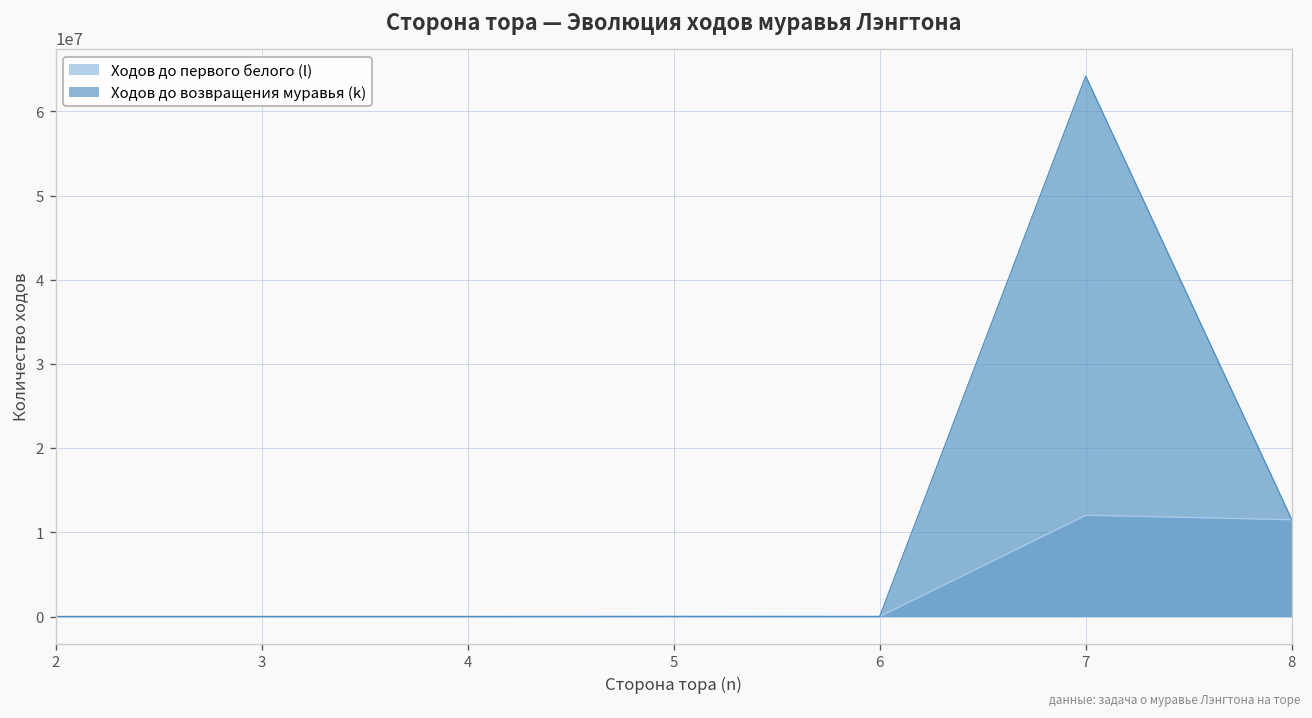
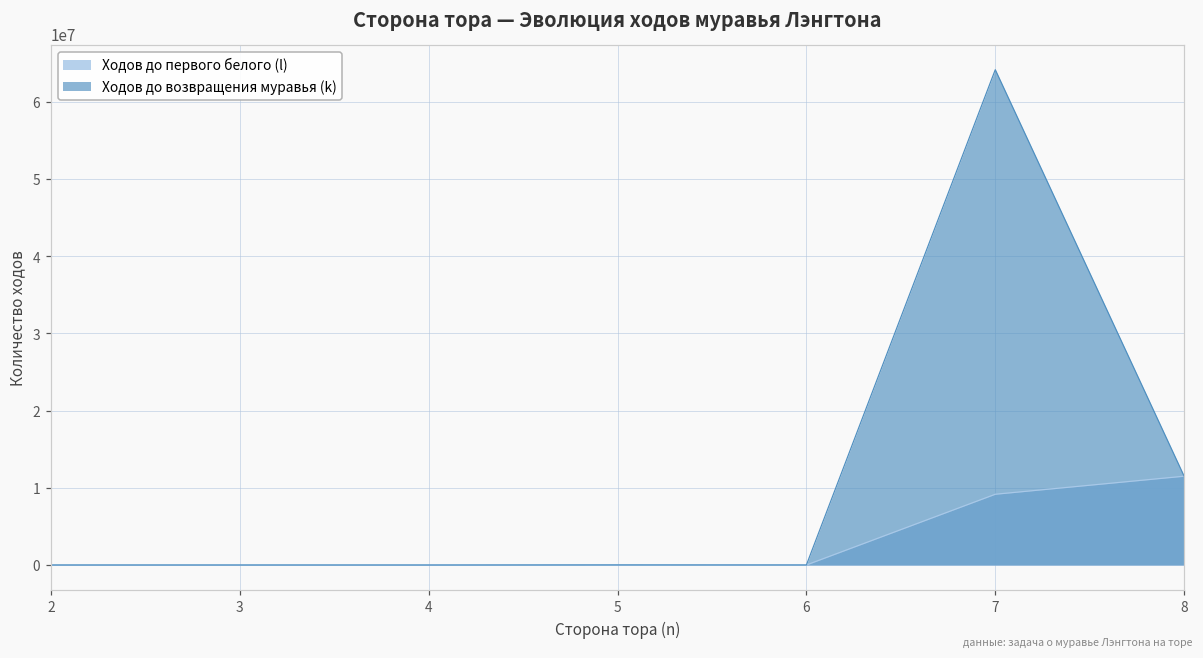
Ходов до первого белого (l), 7: 12000000 -> 9000000
